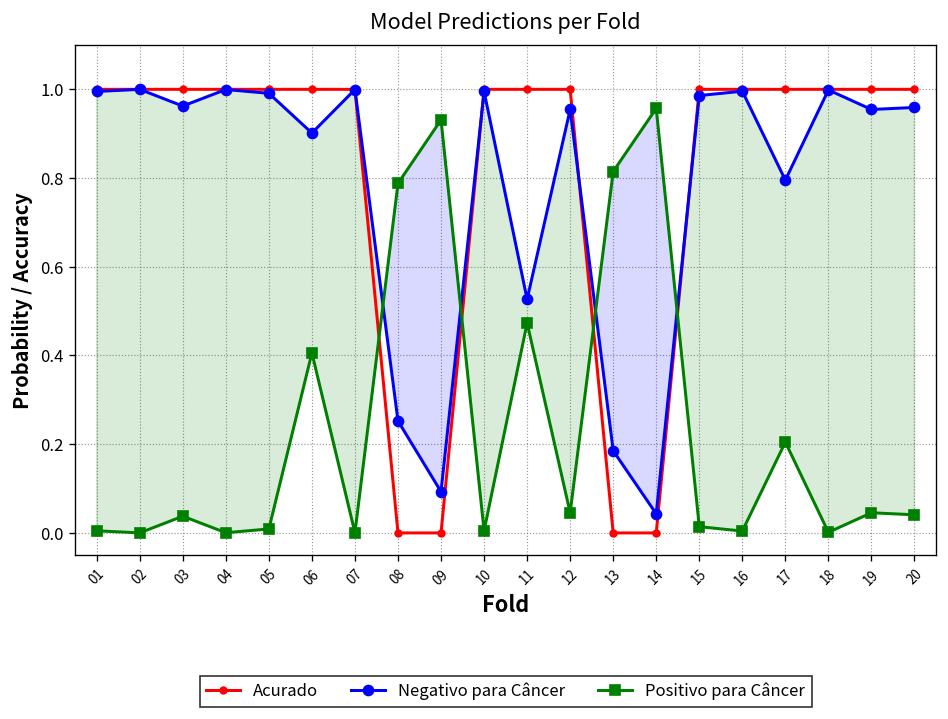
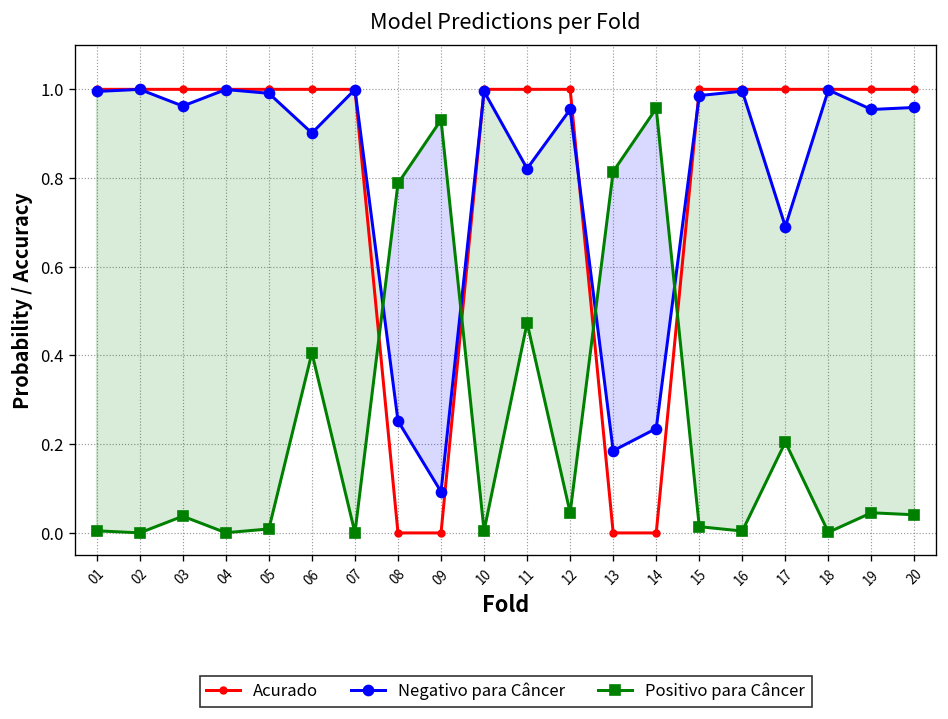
Negativo para Câncer, 11: 0.53 -> 0.82
Negativo para Câncer, 14: 0.04 -> 0.24
Negativo para Câncer, 17: 0.80 -> 0.69
